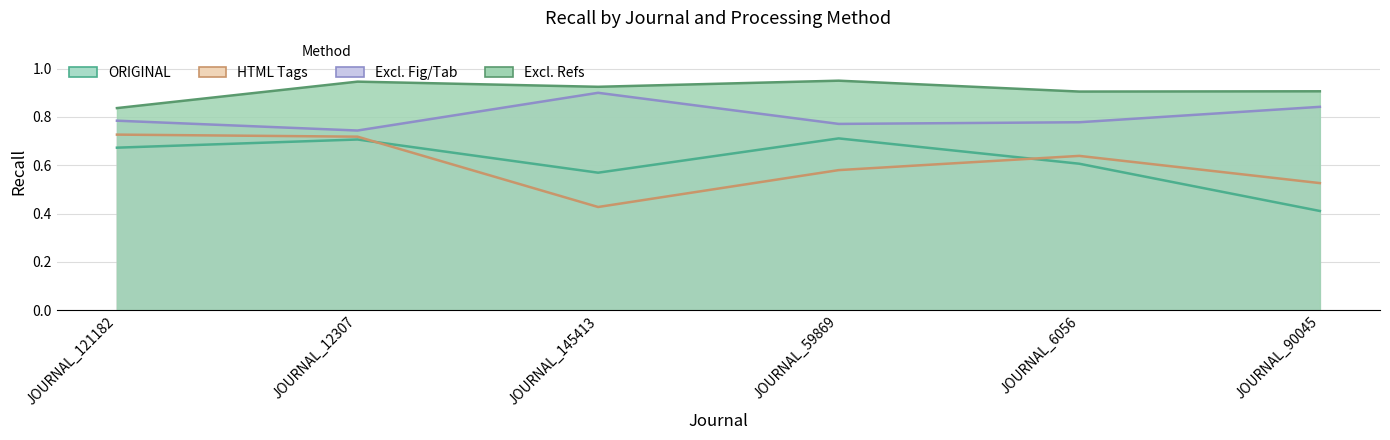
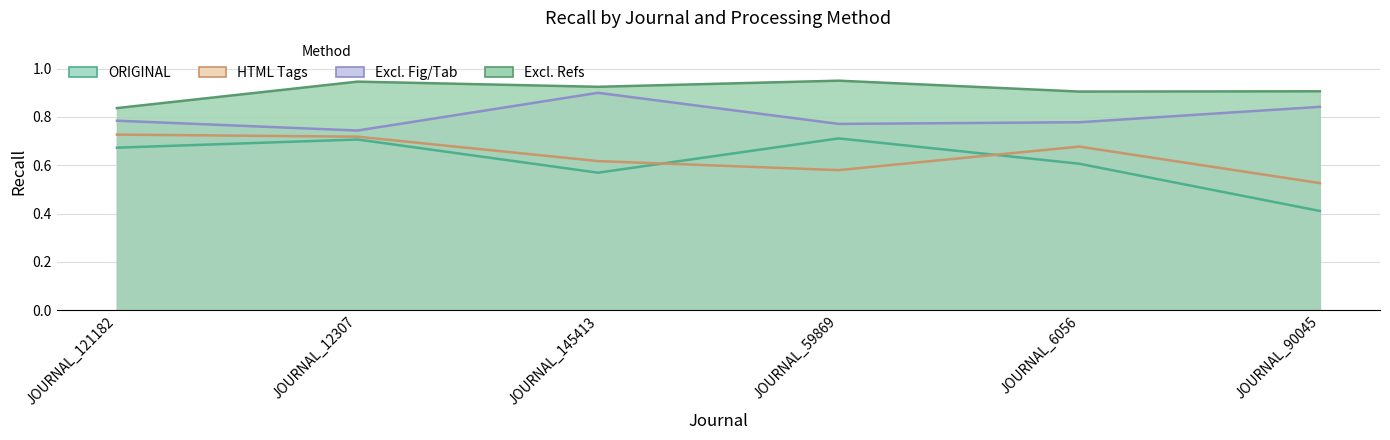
HTML Tags, JOURNAL_145413: 0.43 -> 0.62
HTML Tags, JOURNAL_6056: 0.64 -> 0.68
